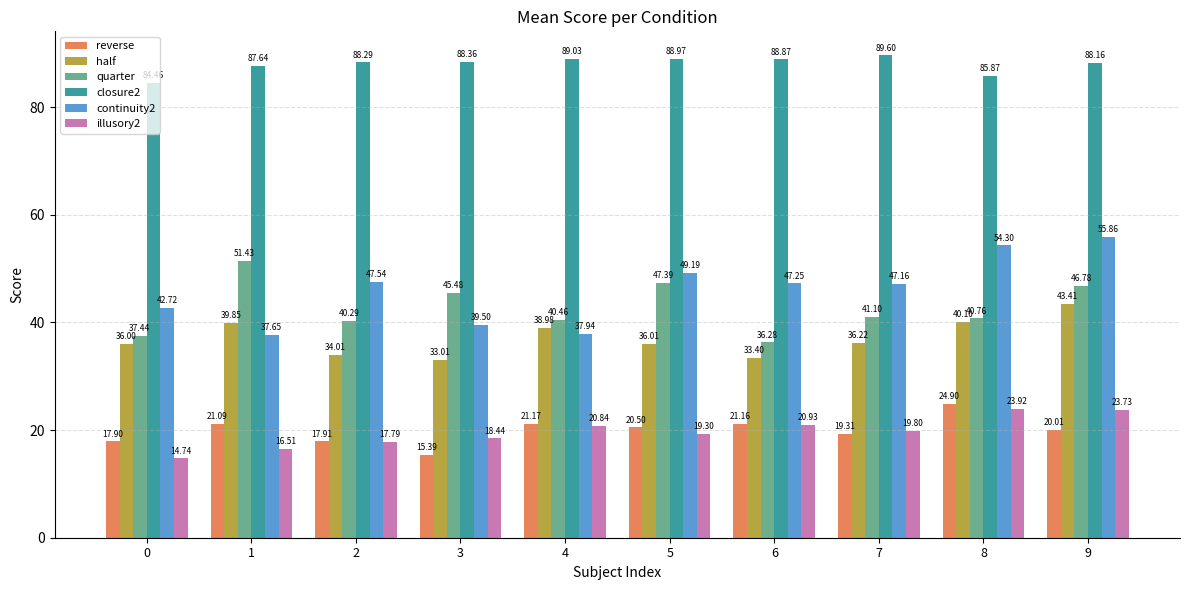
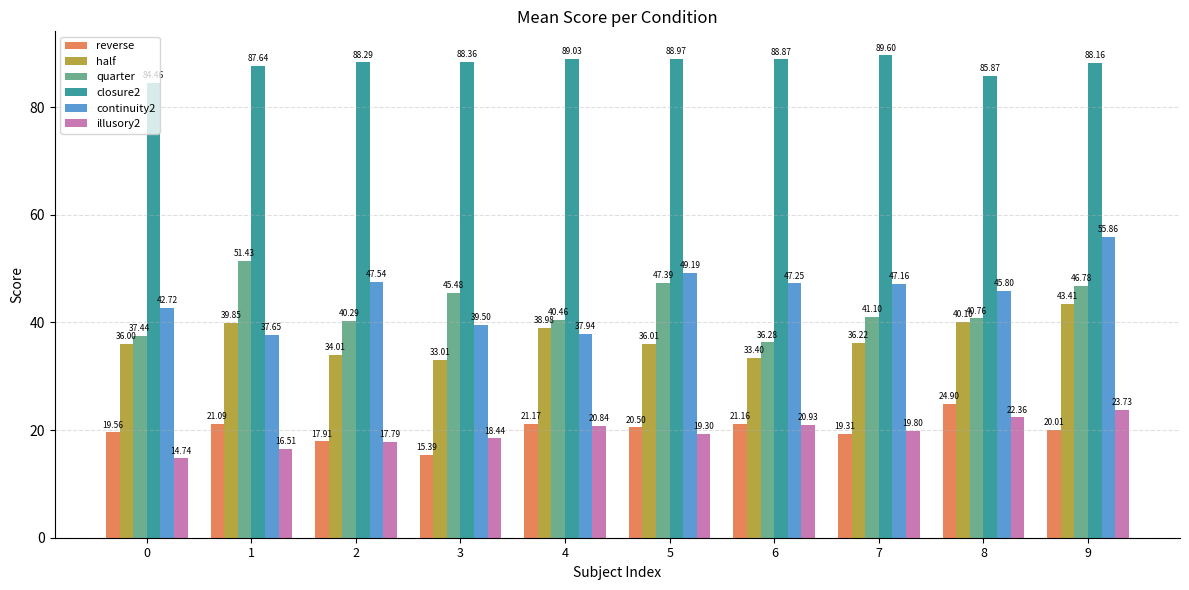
reverse, 0: 17.90 -> 19.56
continuity2, 8: 54.30 -> 45.80
illusory2, 8: 23.92 -> 22.36
